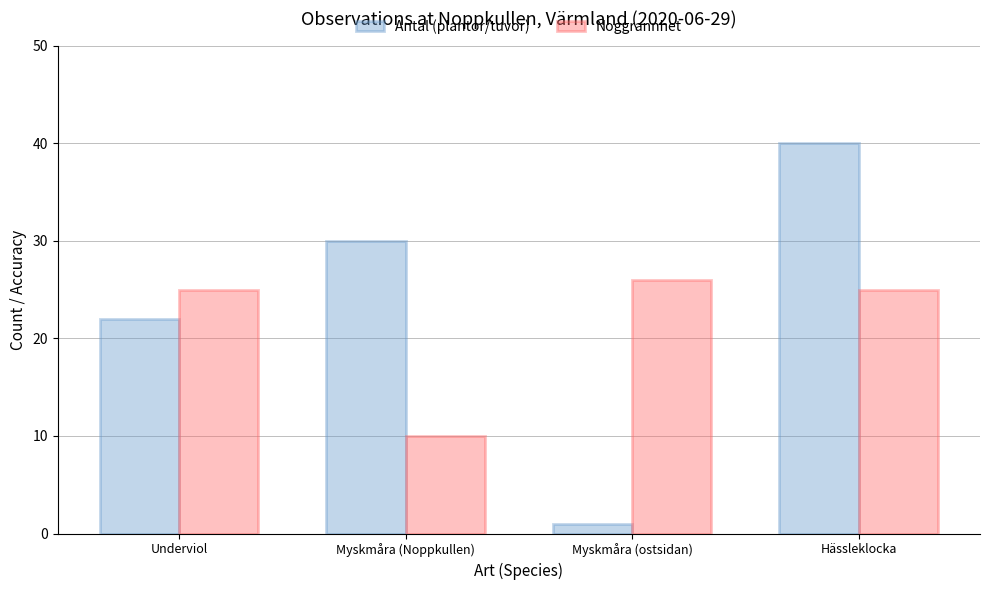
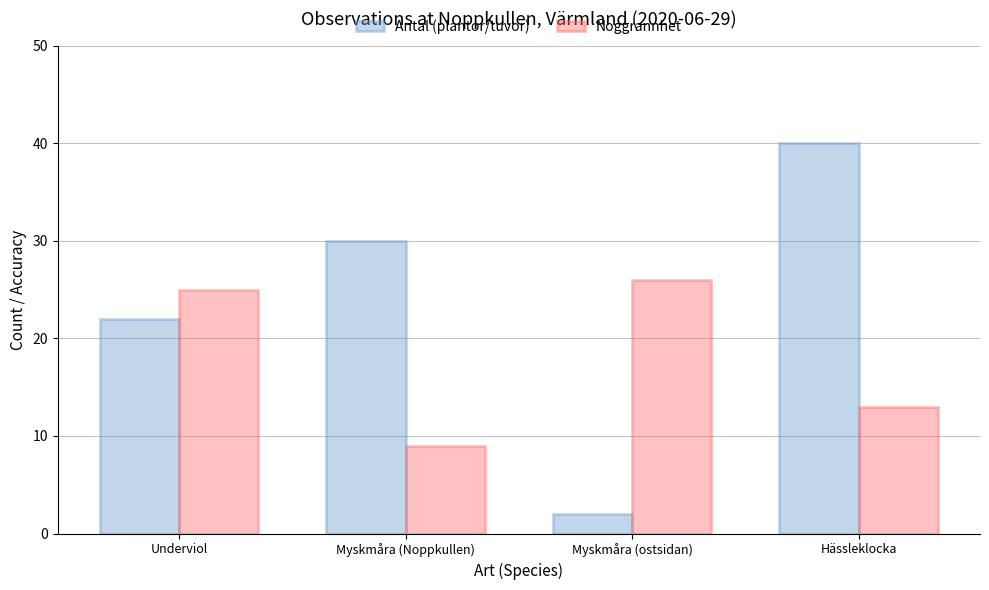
Noggrannhet, Myskmåra (Noppkullen): 10 -> 9
Antal (plantor/tuvor), Myskmåra (ostsidan): 1 -> 2
Noggrannhet, Hässleklocka: 25 -> 13
